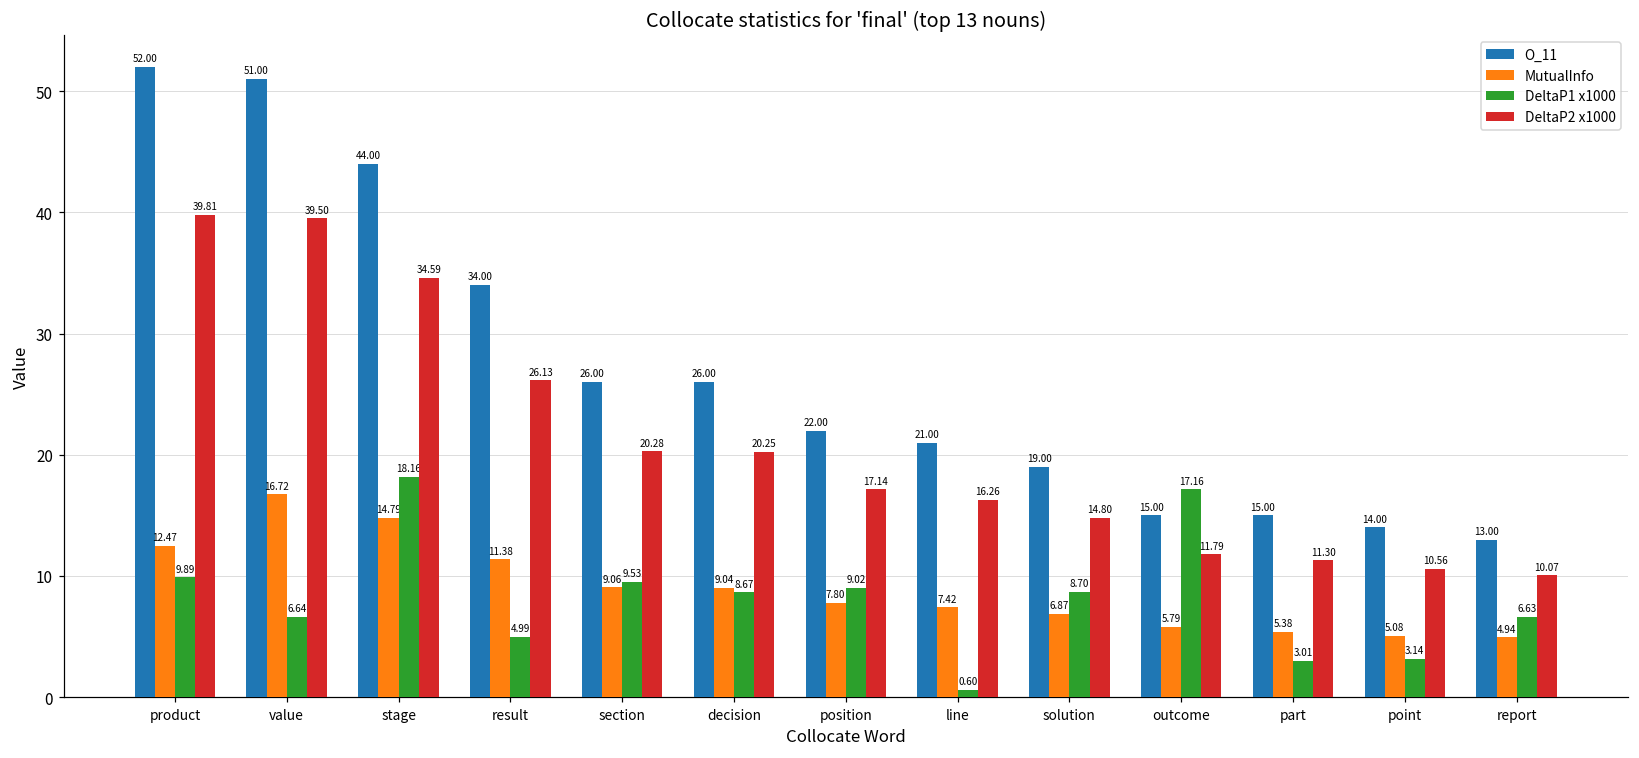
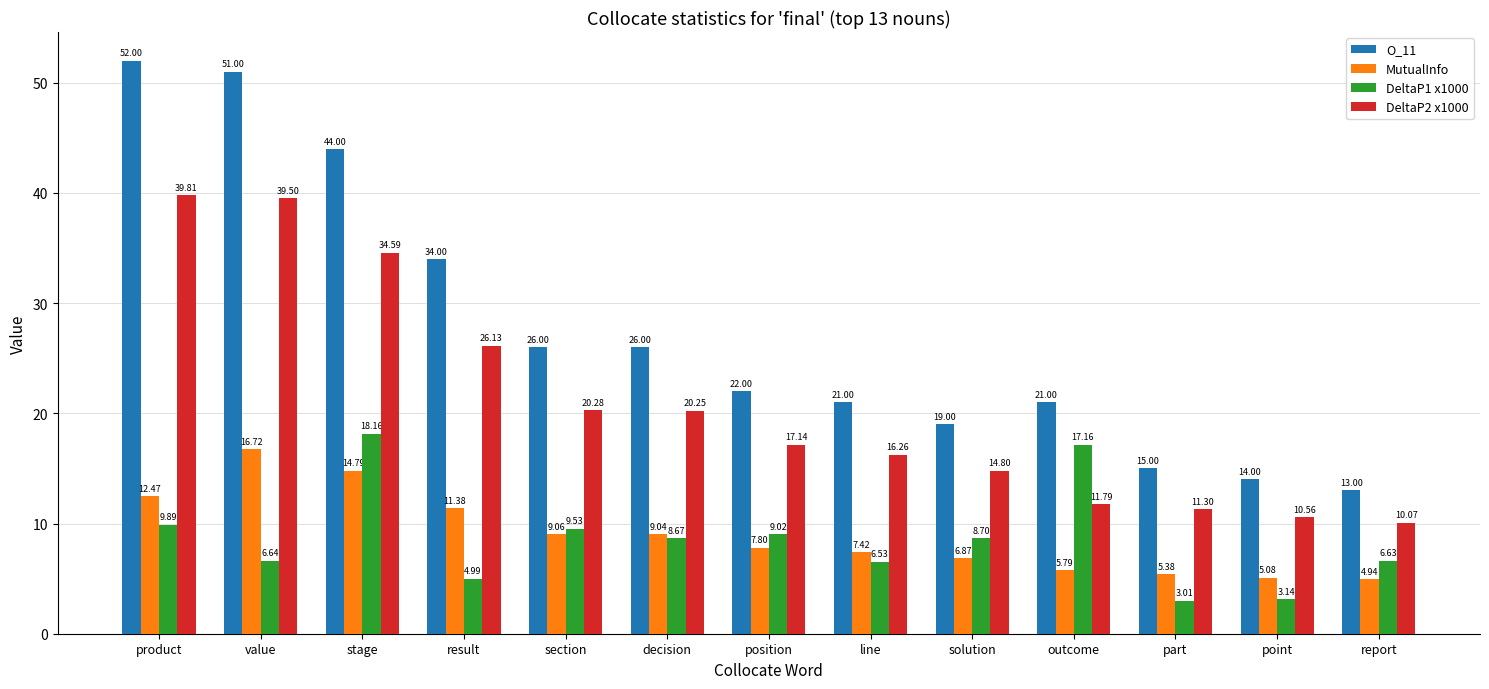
DeltaP1 x1000, line: 0.60 -> 6.53
O_11, outcome: 15.00 -> 21.00
